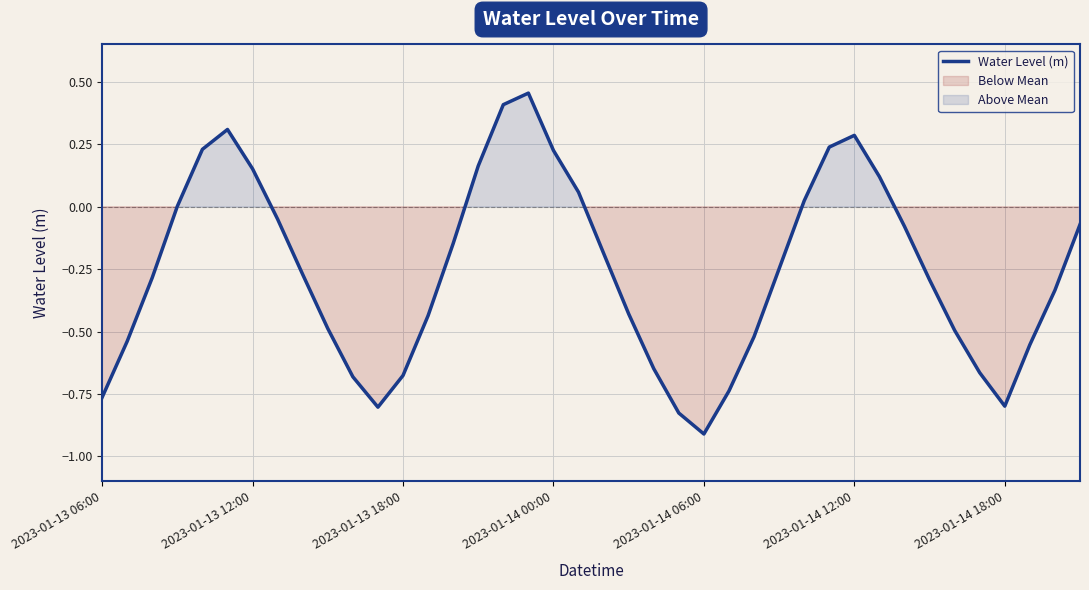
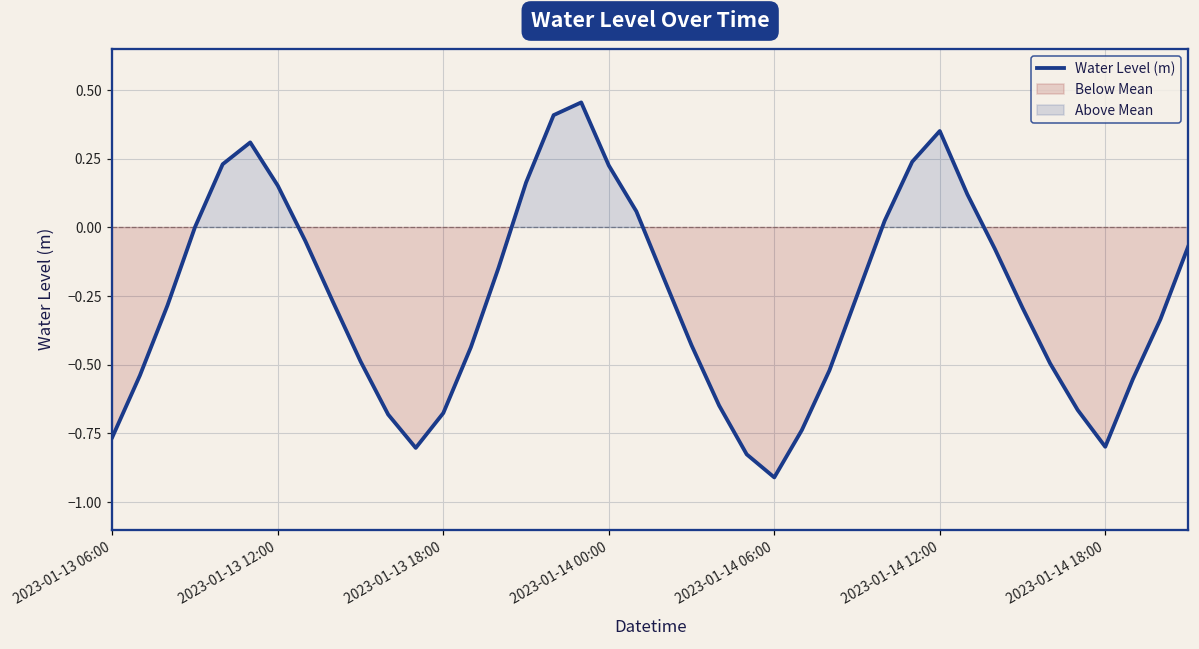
2023-01-14 12:00: 0.29 -> 0.35
